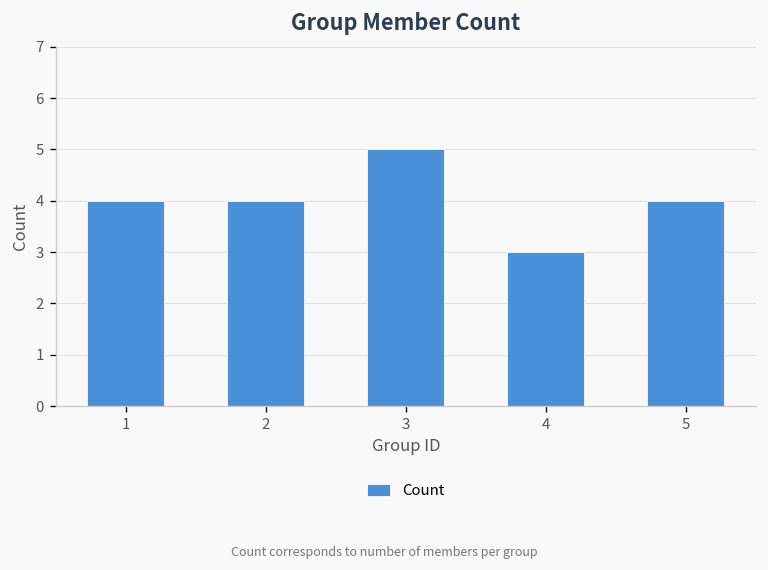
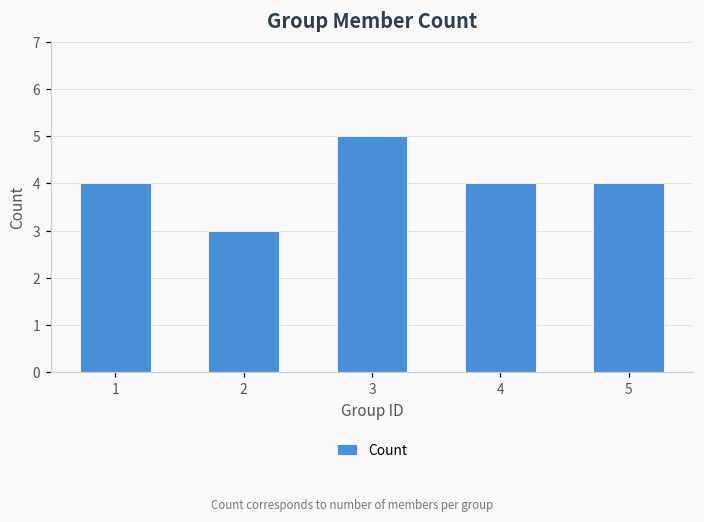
2: 4 -> 3
4: 3 -> 4
